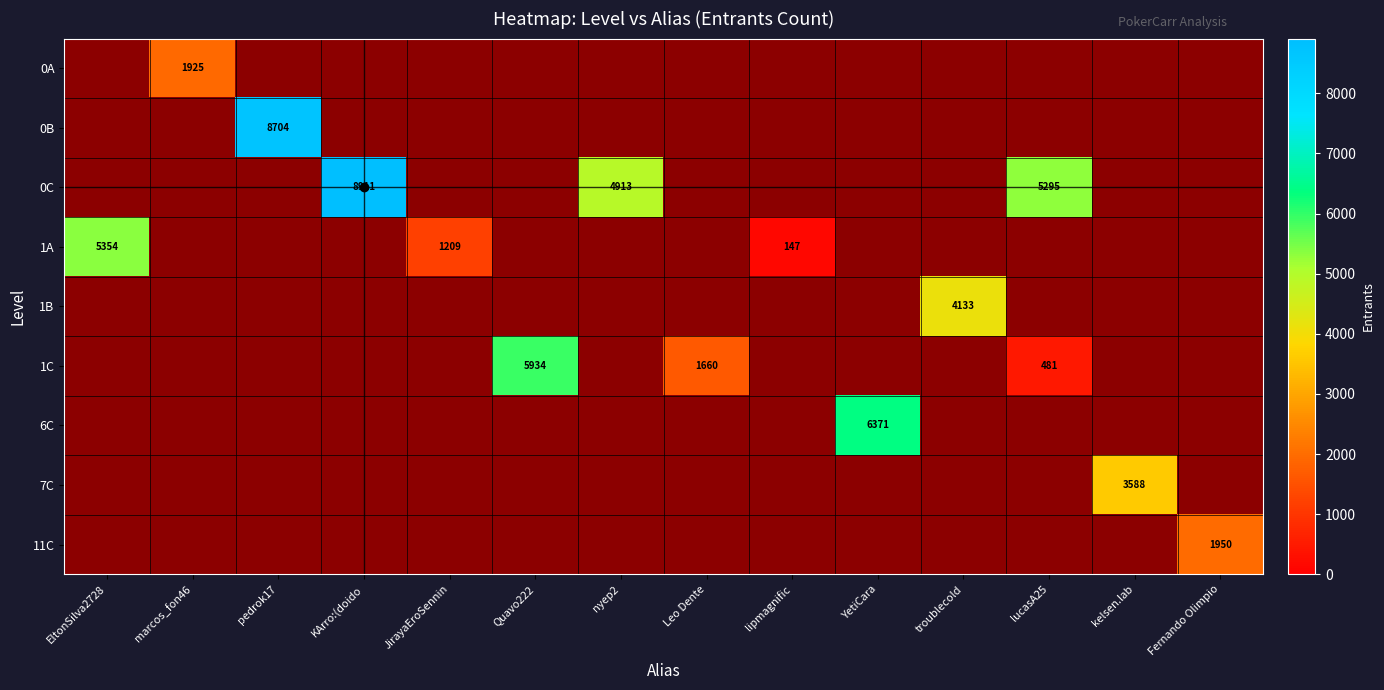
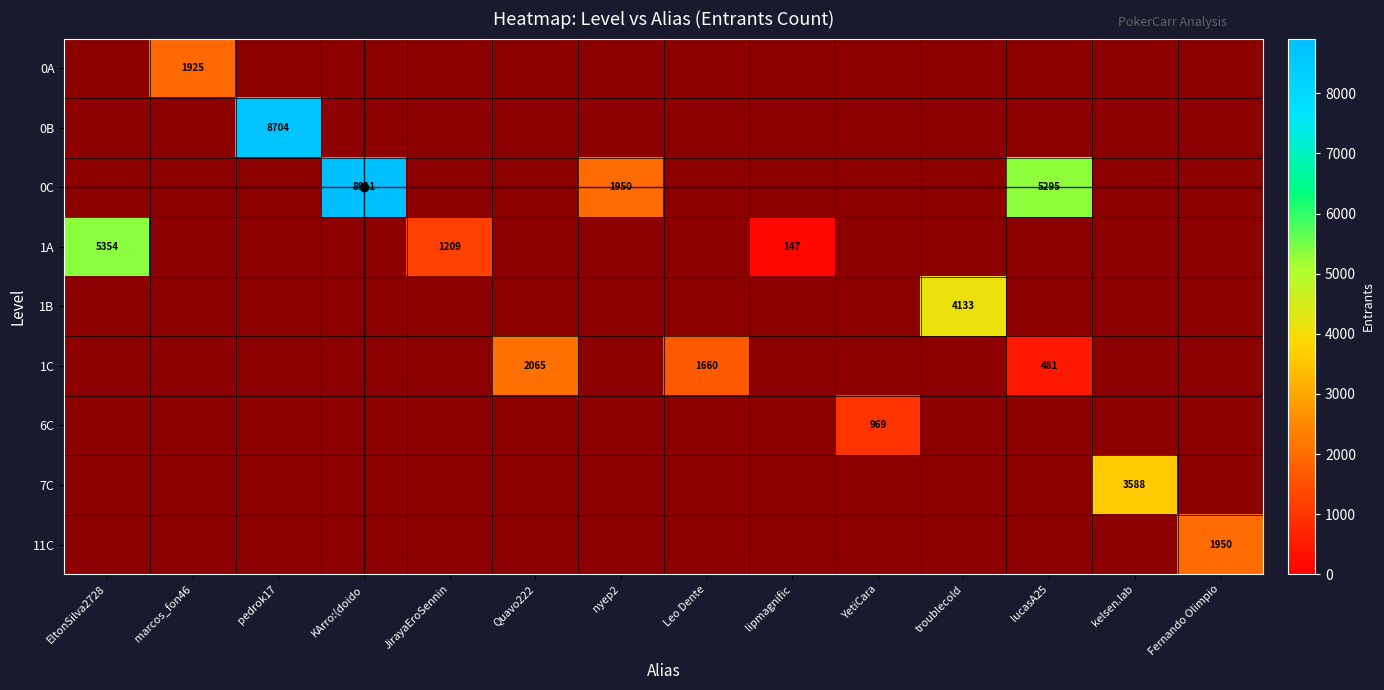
0C, nyep2: 4913 -> 1950
1C, Quavo222: 5934 -> 2065
6C, YetiCara: 6371 -> 969
